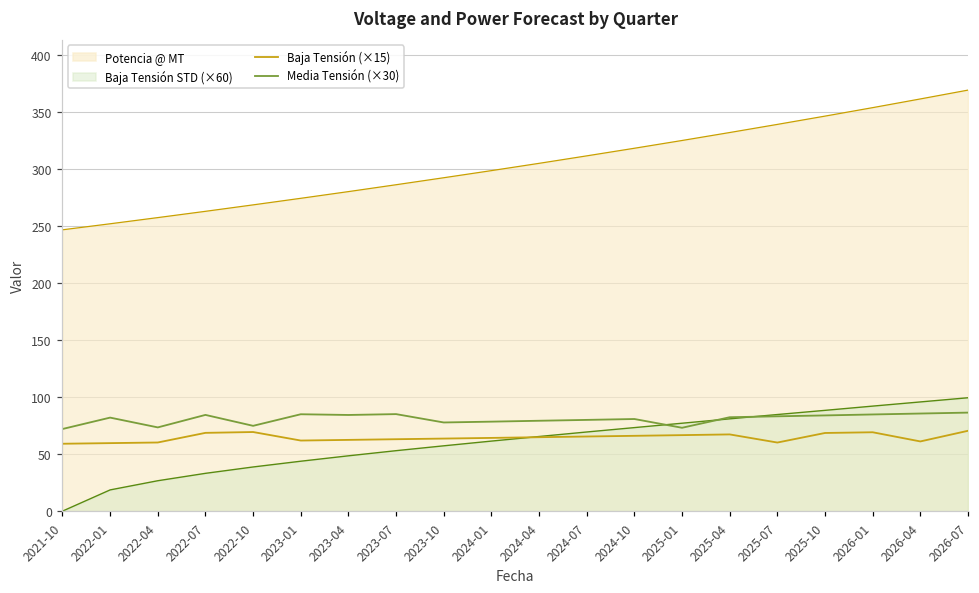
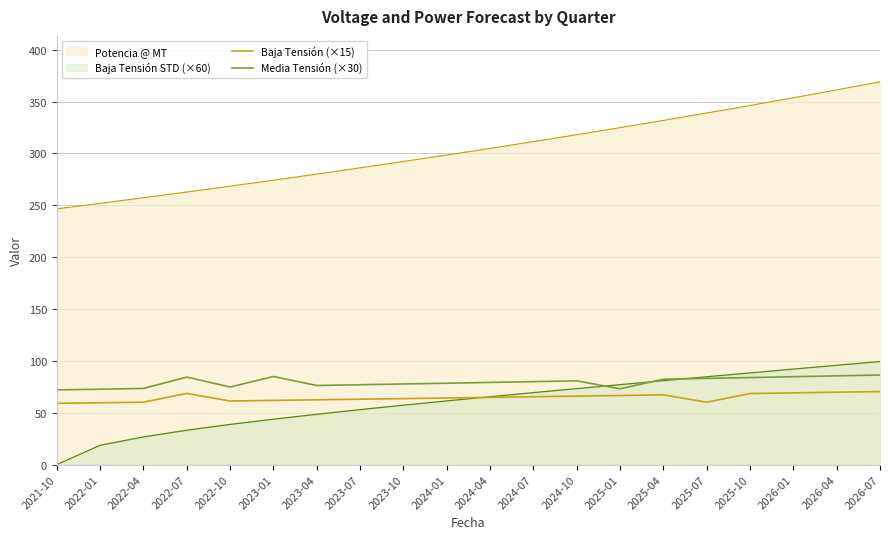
Media Tensión (×30), 2022-01: 82 -> 73
Baja Tensión (×15), 2022-10: 69 -> 61
Media Tensión (×30), 2023-04: 84 -> 76
Media Tensión (×30), 2023-07: 85 -> 77
Baja Tensión (×15), 2026-04: 61 -> 70
